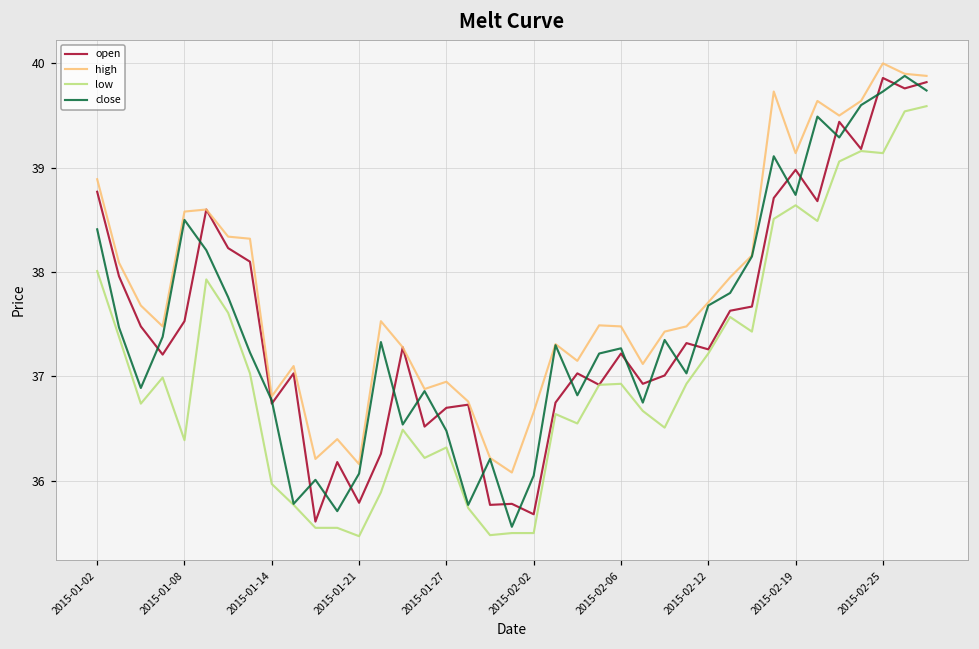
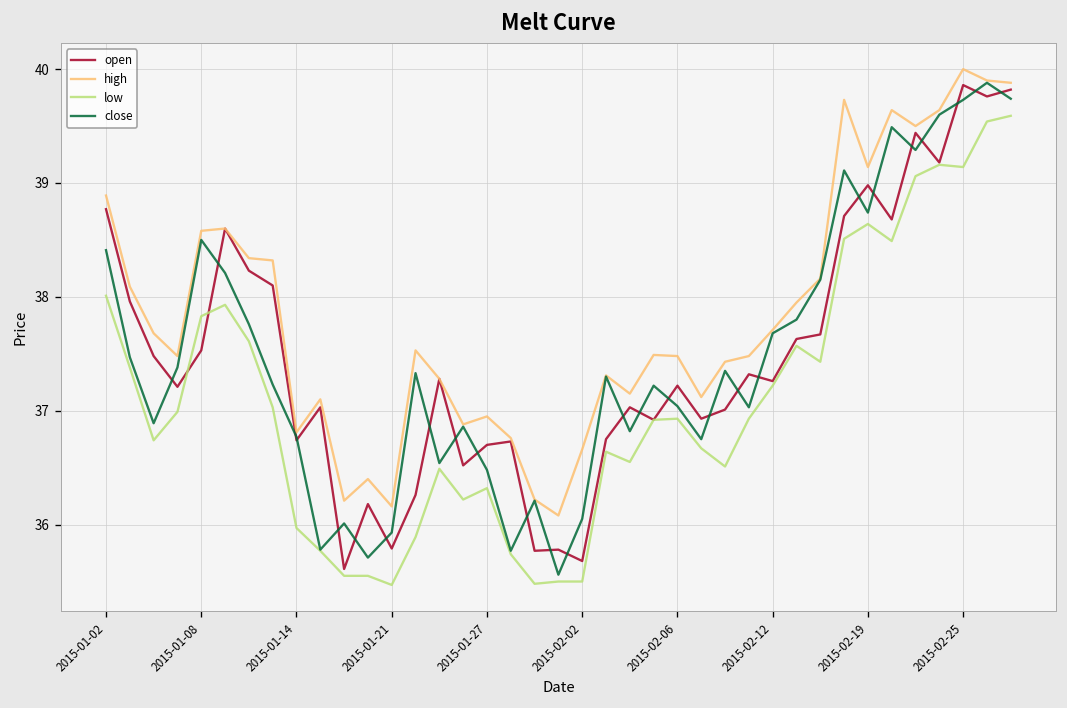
low, 2015-01-08: 36.4 -> 37.8
close, 2015-01-21: 36.1 -> 35.9
close, 2015-02-06: 37.3 -> 37.0
